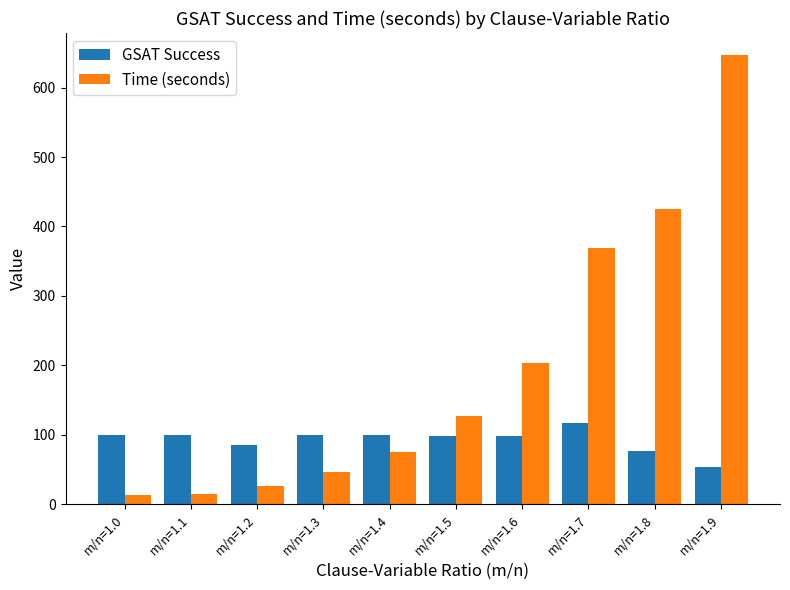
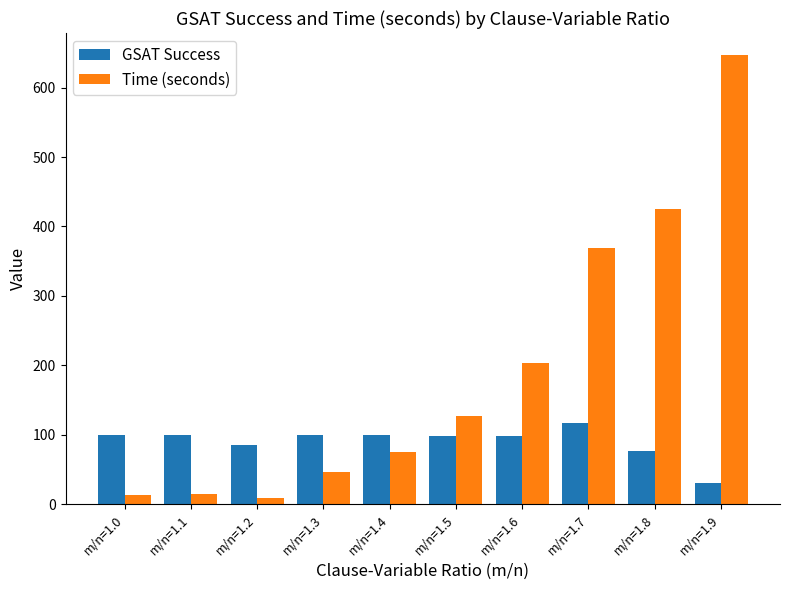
Time (seconds), m/n=1.2: 30 -> 10
GSAT Success, m/n=1.9: 50 -> 30
